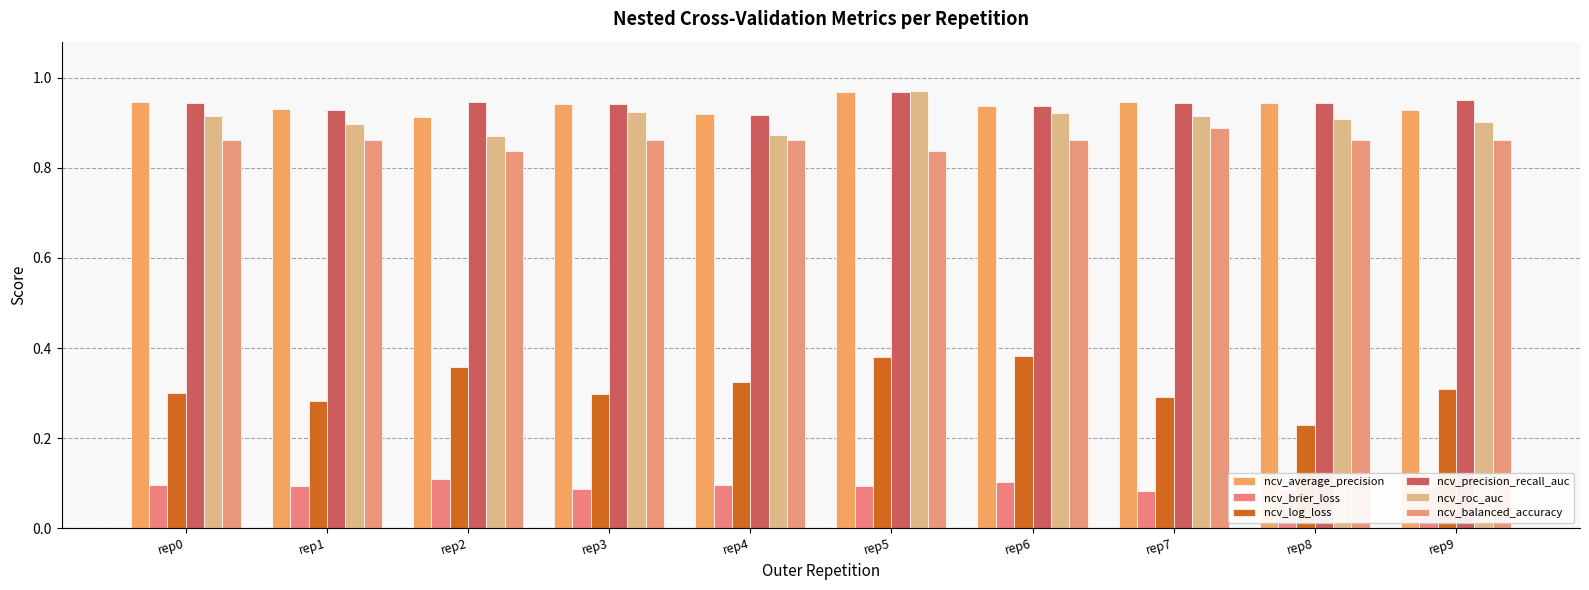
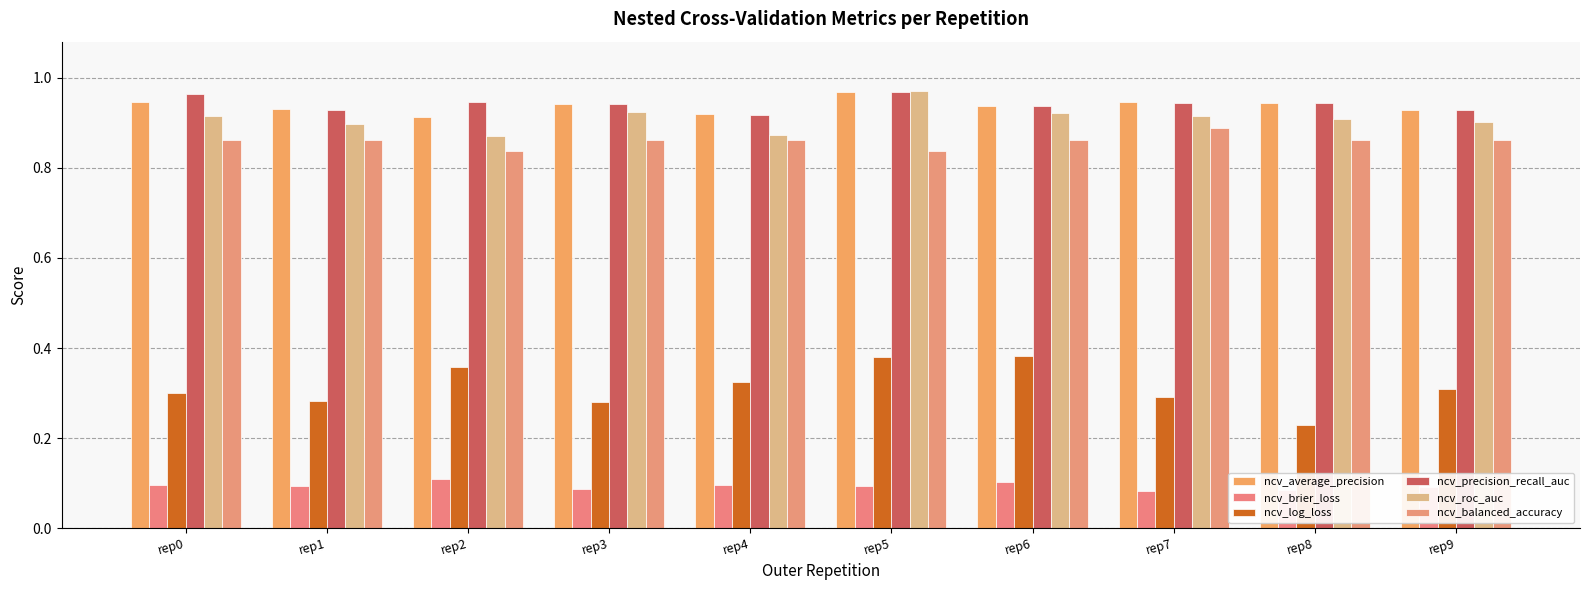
ncv_precision_recall_auc, rep0: 0.94 -> 0.96
ncv_log_loss, rep3: 0.30 -> 0.28
ncv_precision_recall_auc, rep9: 0.95 -> 0.93
